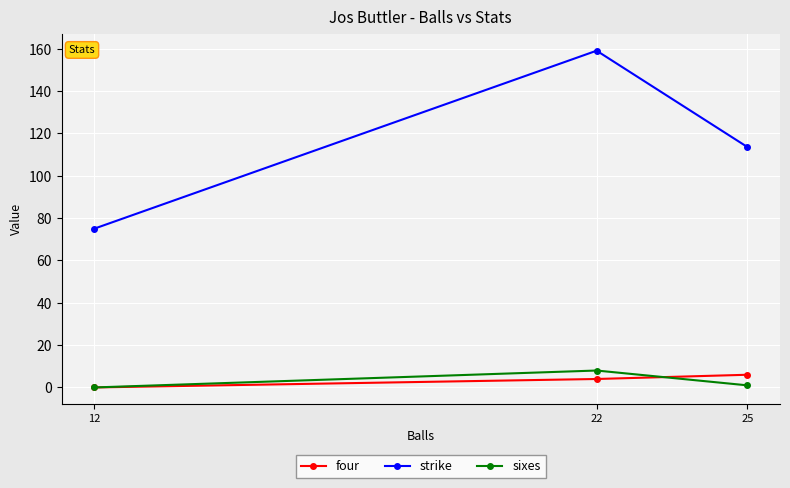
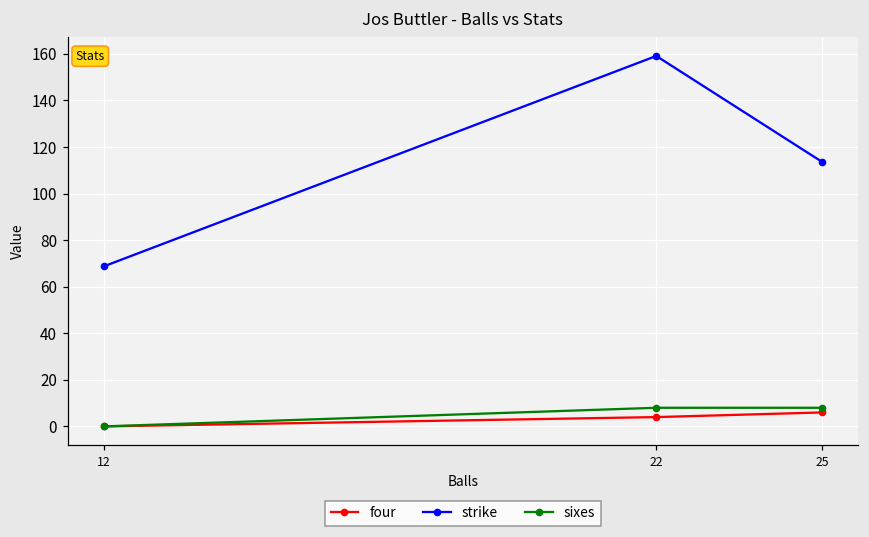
strike, 12: 75 -> 69
sixes, 25: 1 -> 8
